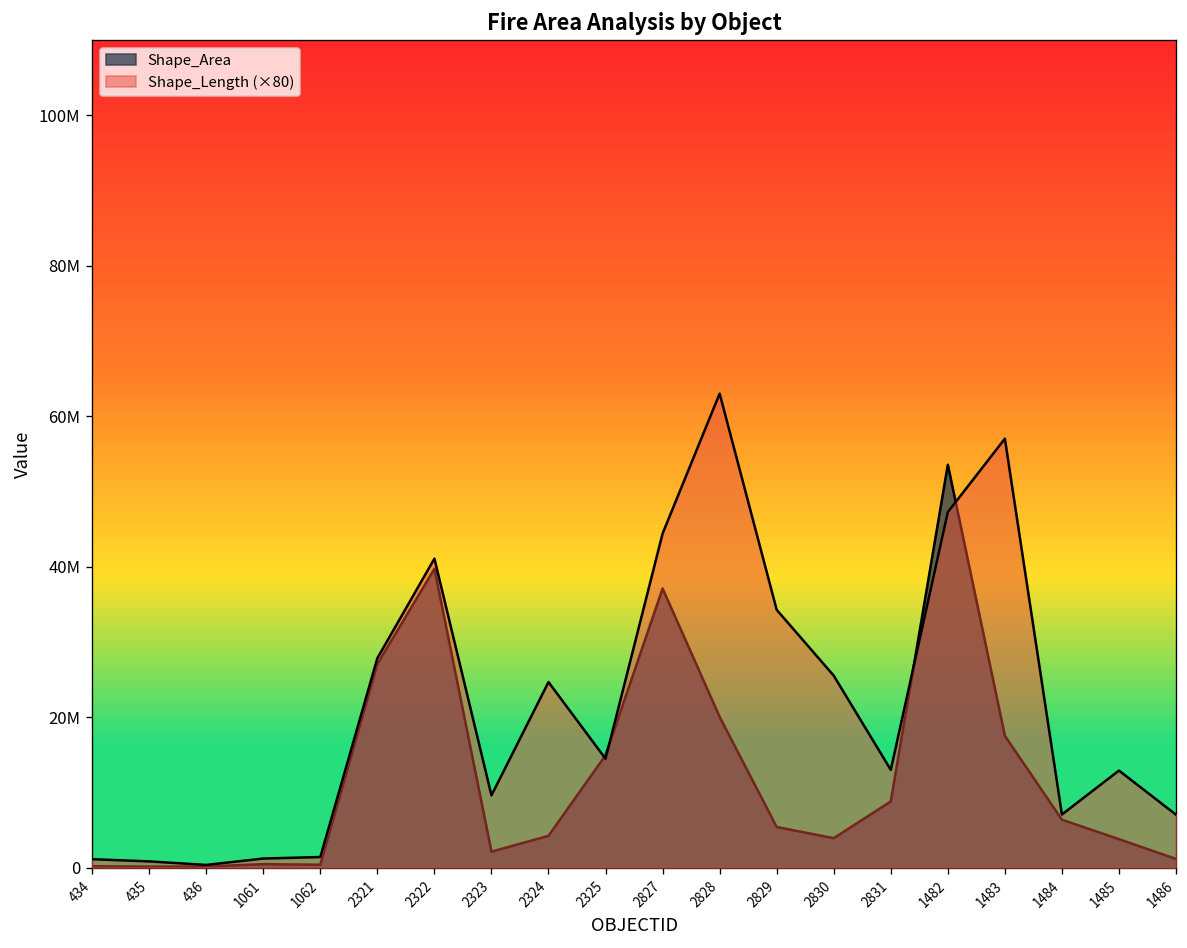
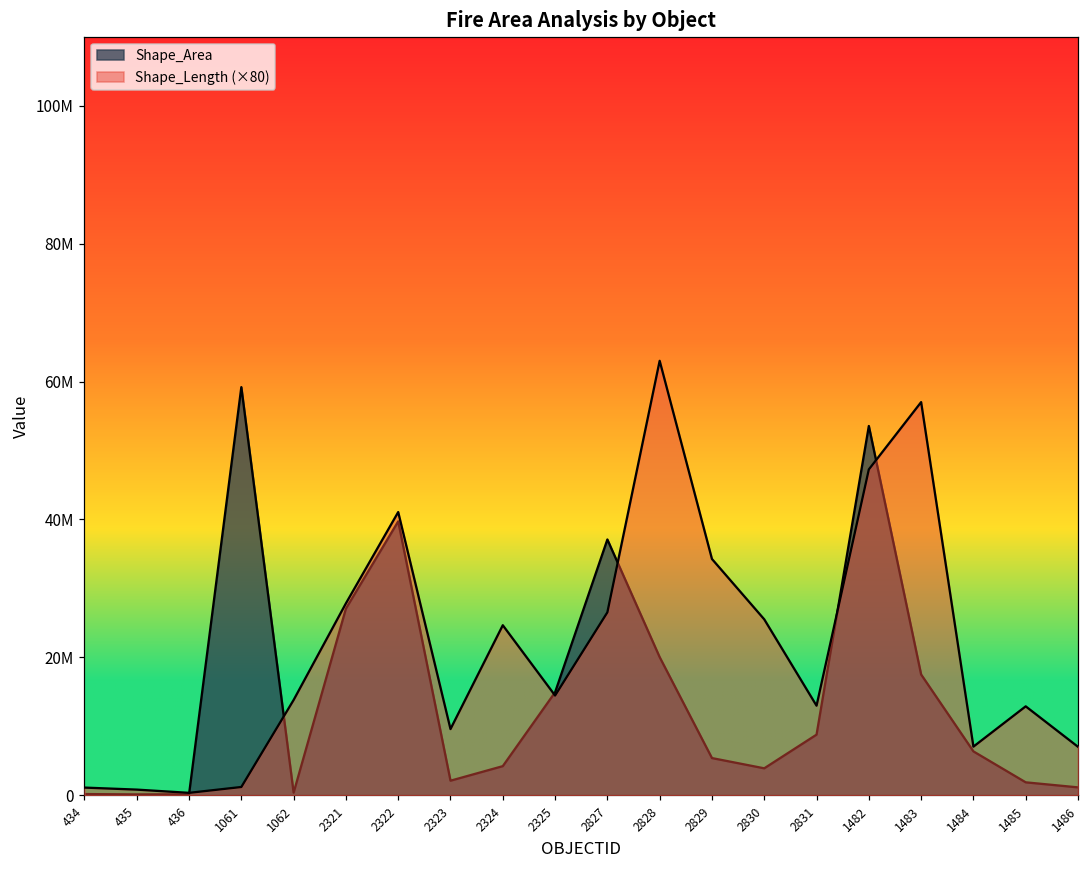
Shape_Area, 1061: 0 -> 59000000
Shape_Length (×80), 1062: 1000000 -> 14000000
Shape_Length (×80), 2827: 44000000 -> 27000000
Shape_Area, 1485: 4000000 -> 2000000
